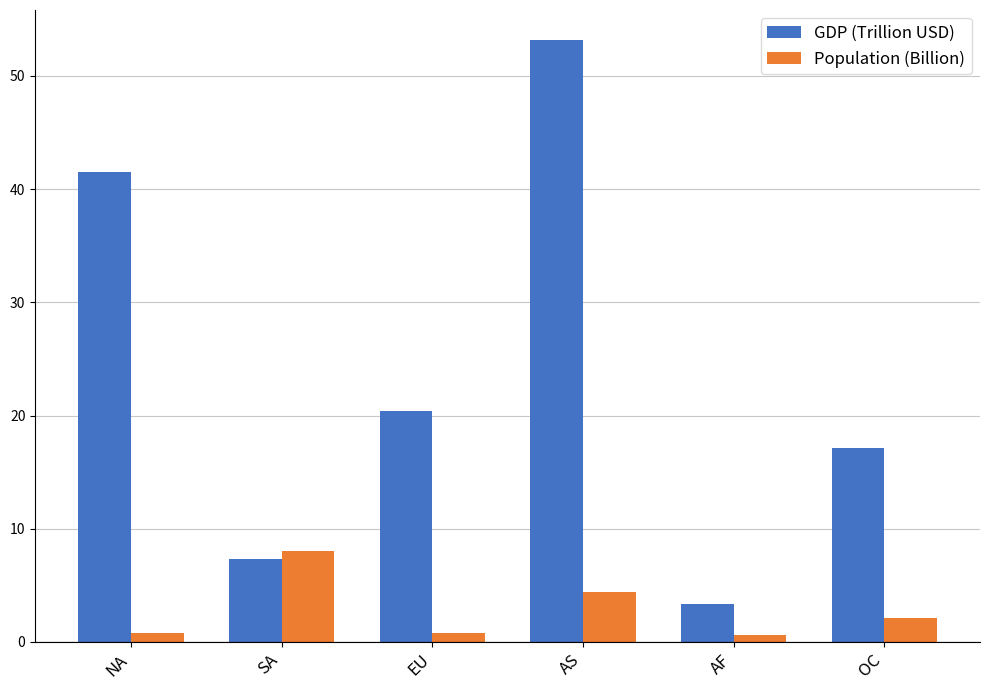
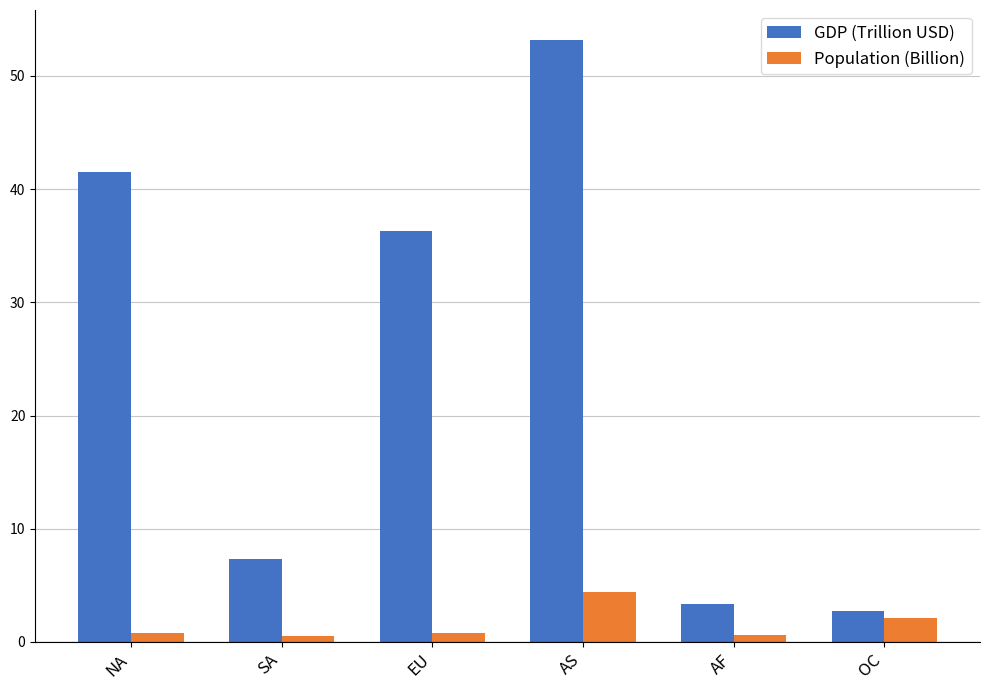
Population (Billion), SA: 8.0 -> 0.5
GDP (Trillion USD), EU: 20.4 -> 36.3
GDP (Trillion USD), OC: 17.1 -> 2.8
